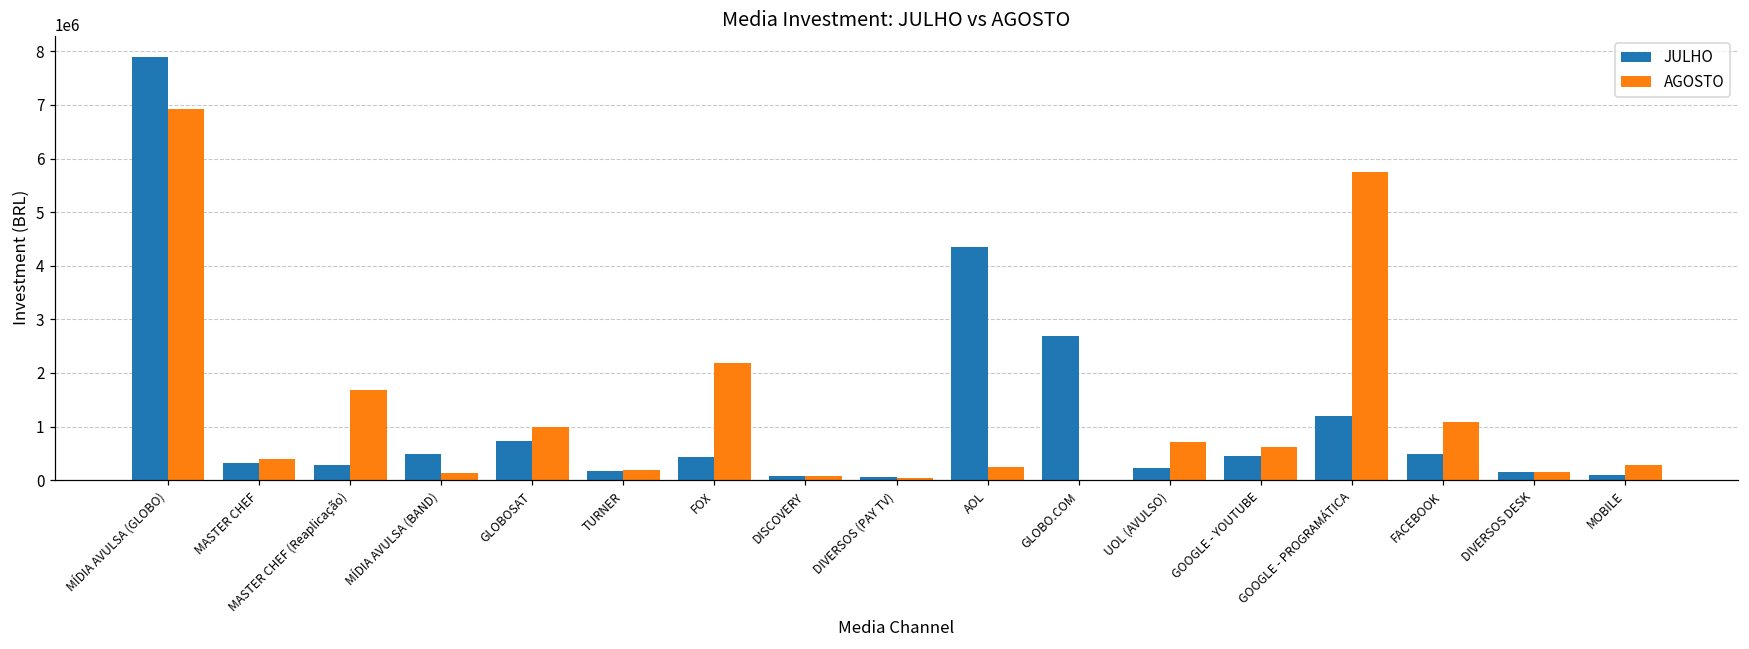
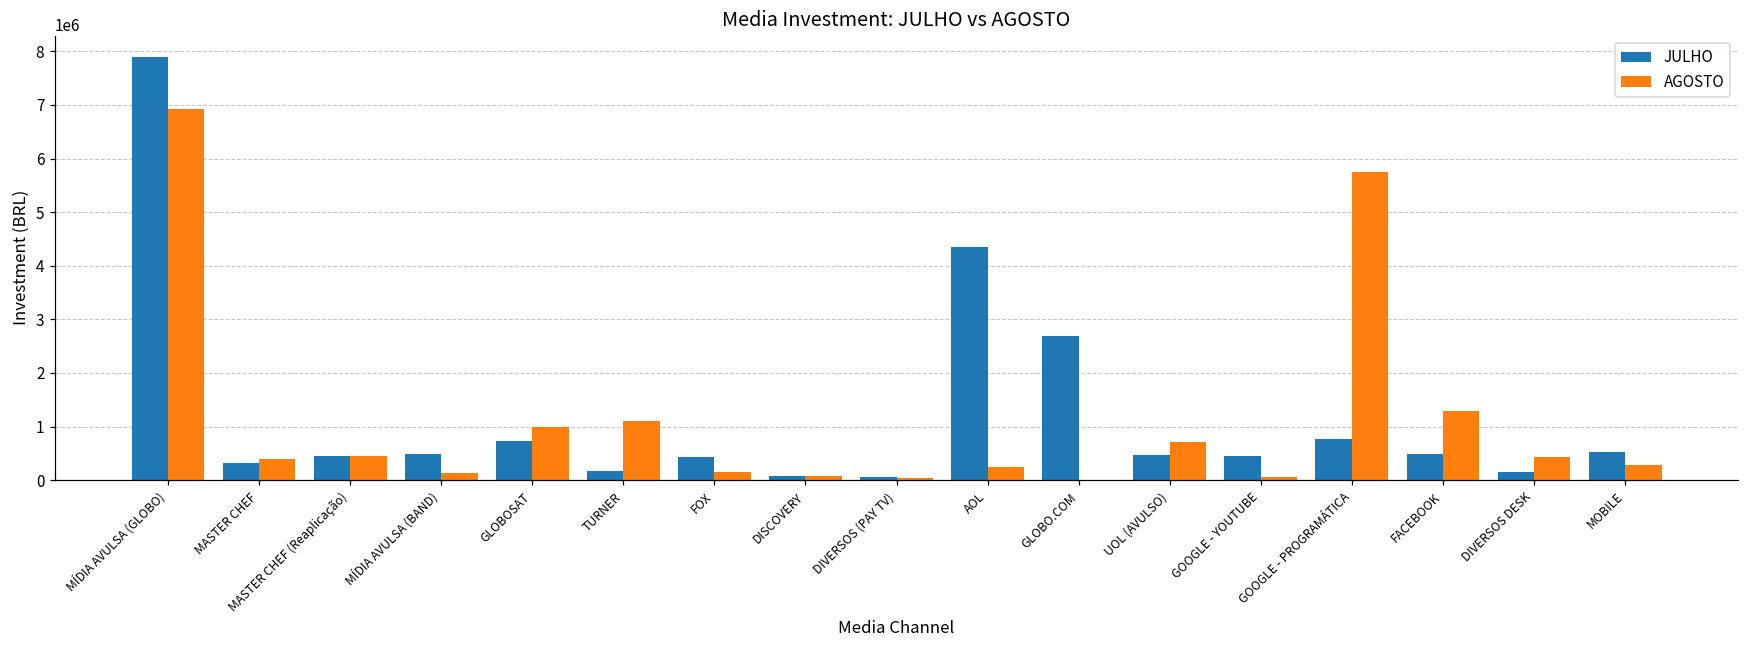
JULHO, MASTER CHEF (Reaplicação): 300000 -> 500000
AGOSTO, MASTER CHEF (Reaplicação): 1700000 -> 500000
AGOSTO, TURNER: 200000 -> 1100000
AGOSTO, FOX: 2200000 -> 200000
JULHO, UOL (AVULSO): 200000 -> 500000
AGOSTO, GOOGLE - YOUTUBE: 600000 -> 100000
JULHO, GOOGLE - PROGRAMÁTICA: 1200000 -> 800000
AGOSTO, FACEBOOK: 1100000 -> 1300000
AGOSTO, DIVERSOS DESK: 100000 -> 400000
JULHO, MOBILE: 100000 -> 500000
